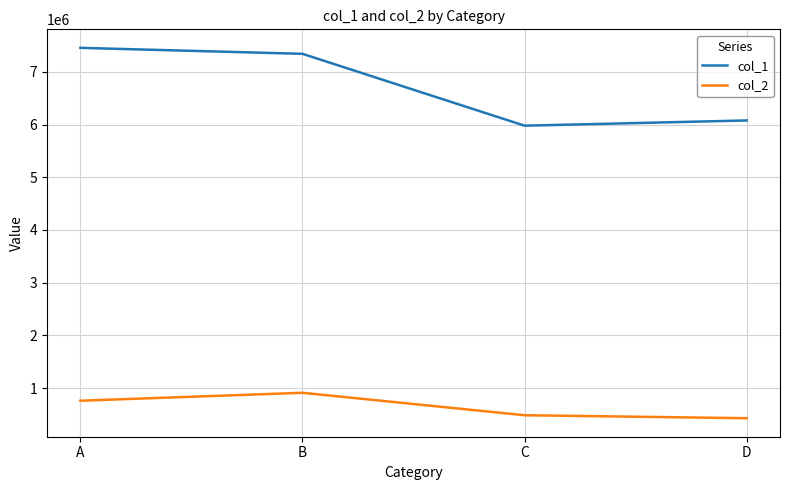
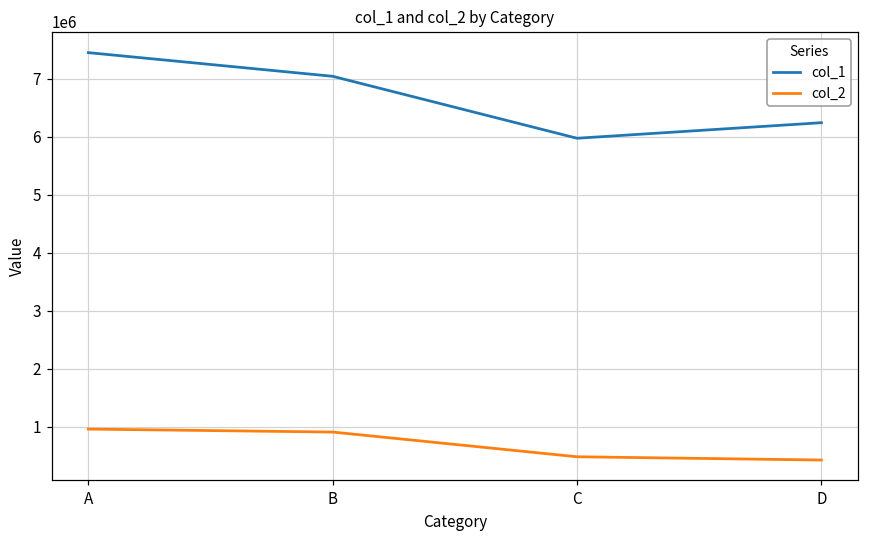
col_2, A: 800000 -> 1000000
col_1, B: 7300000 -> 7000000
col_1, D: 6100000 -> 6200000
